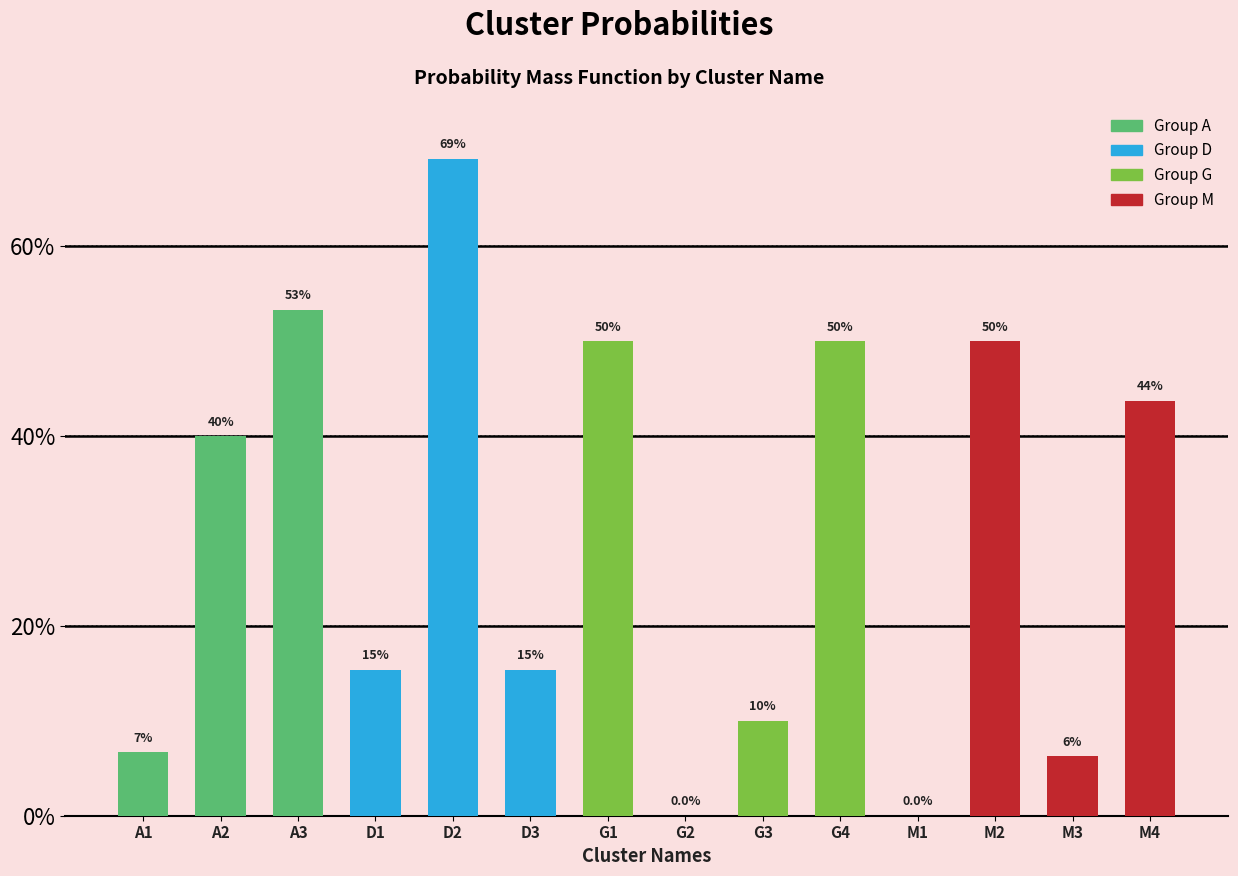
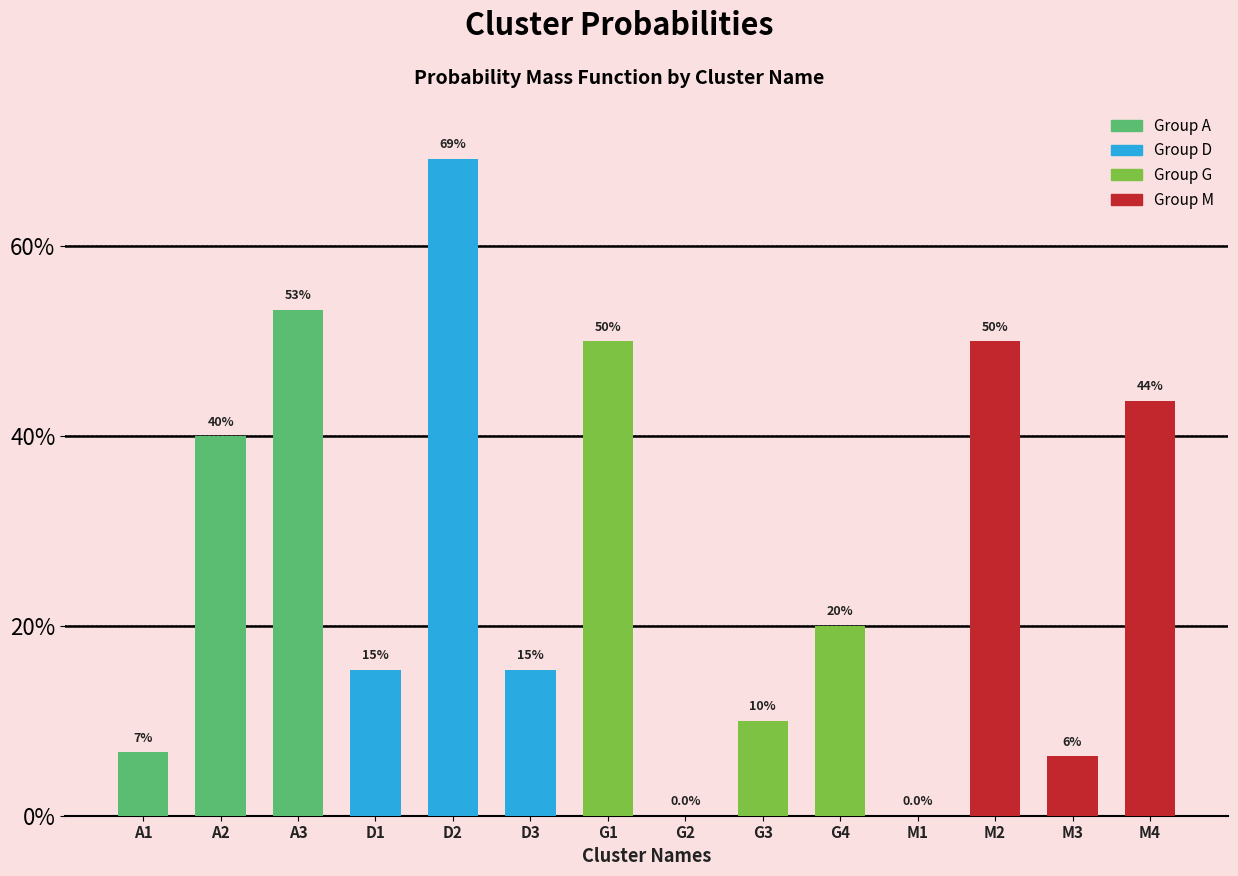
G4: 50% -> 20%
